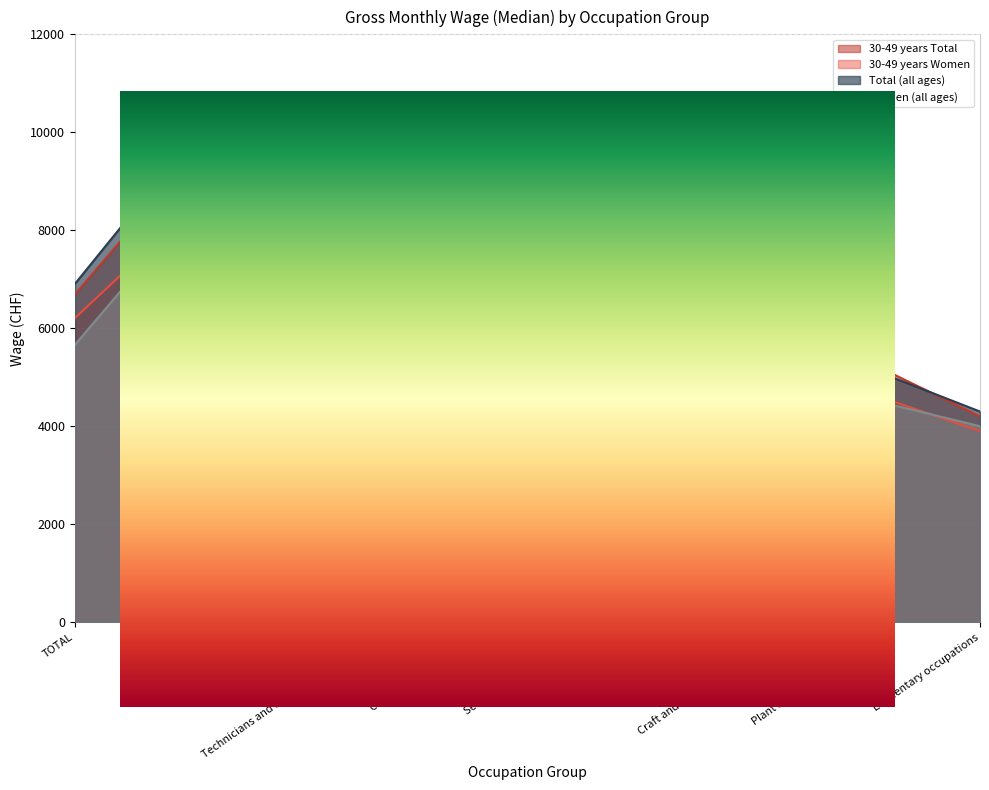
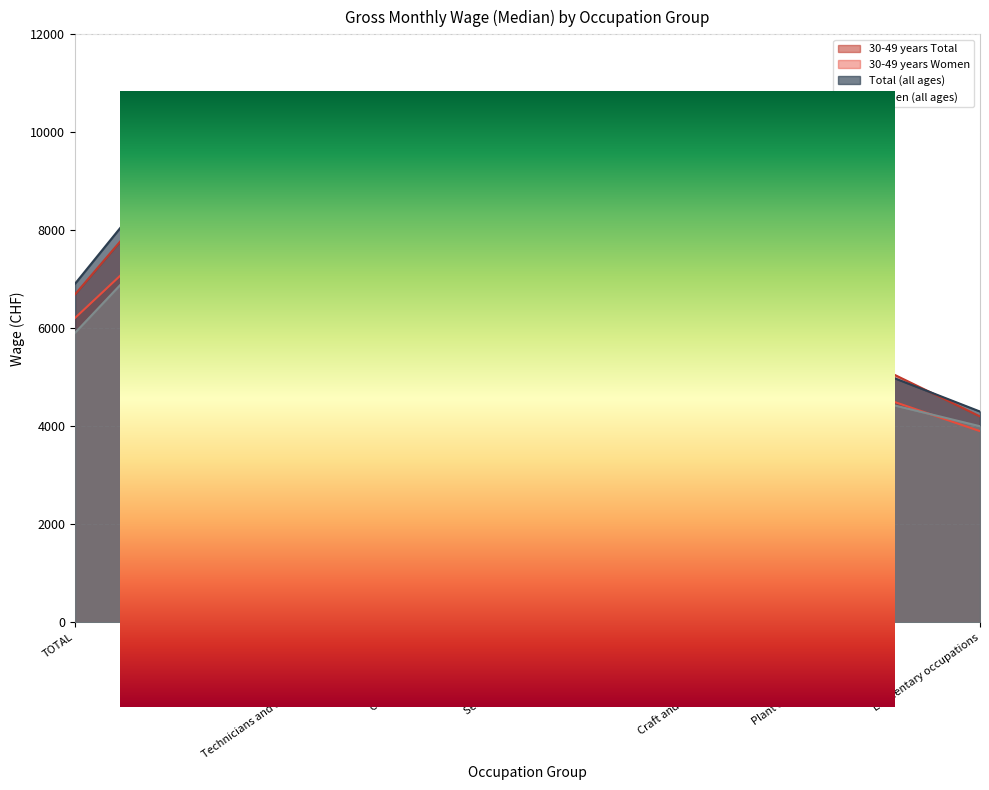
Gross Monthly Wage (Median) by Occupation Group, Women (all ages), TOTAL: 5700 -> 5900
